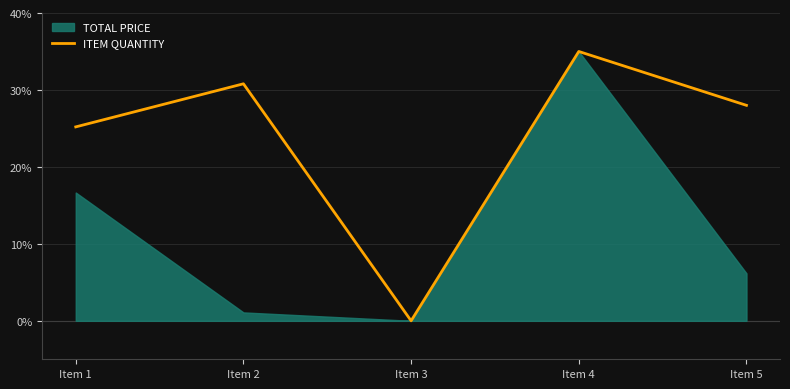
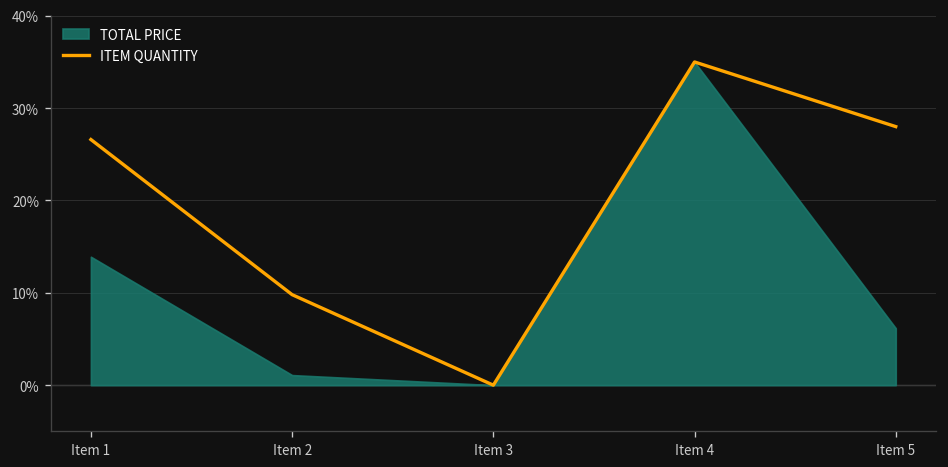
ITEM QUANTITY, Item 1: 25% -> 27%
TOTAL PRICE, Item 1: 17% -> 14%
ITEM QUANTITY, Item 2: 31% -> 10%
